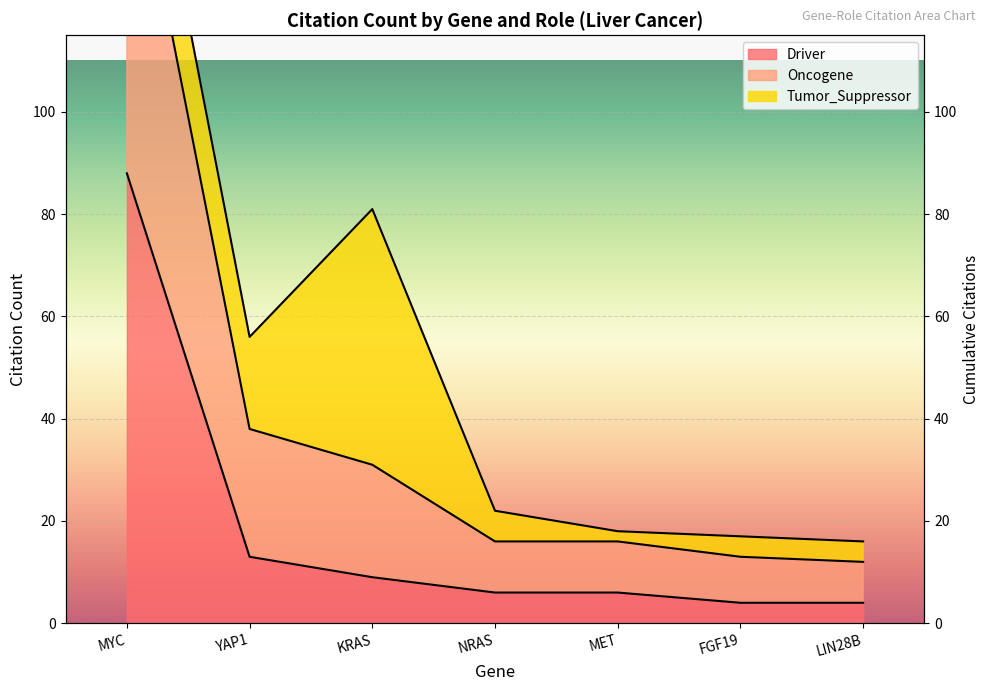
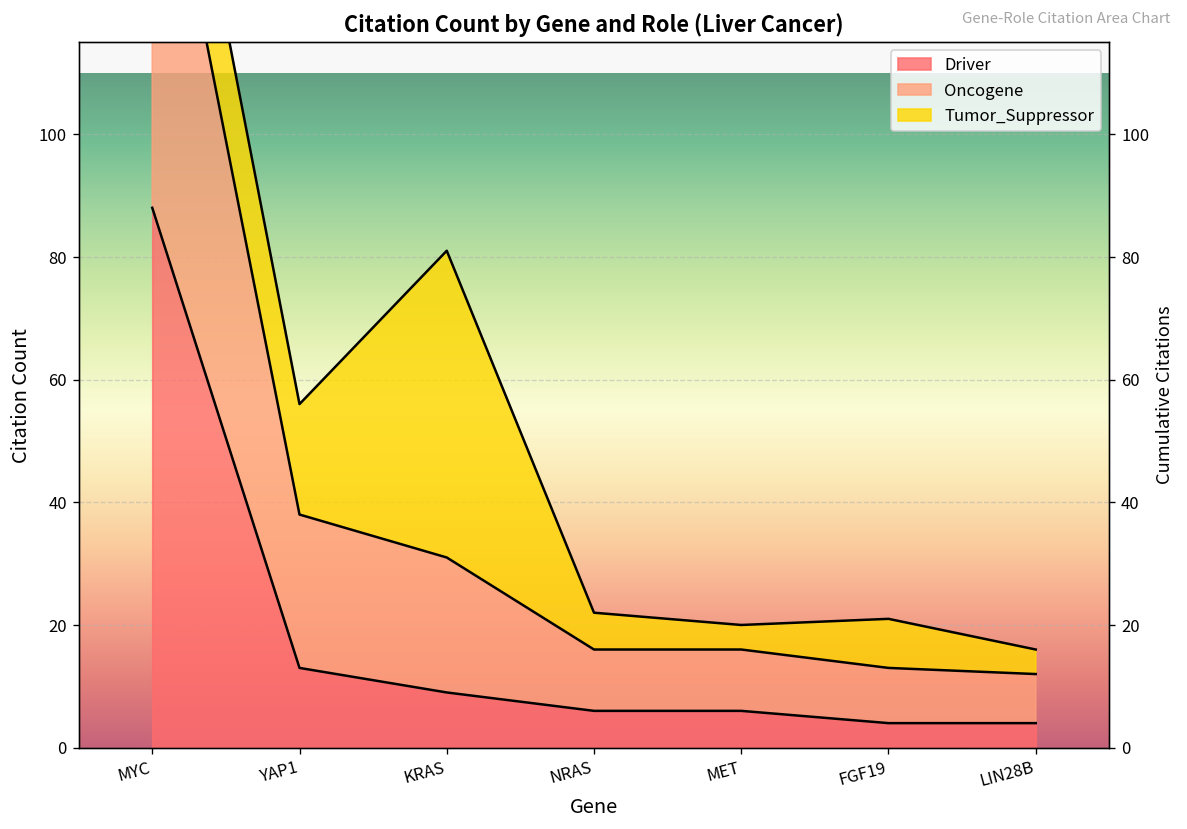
Tumor_Suppressor, MET: 2 -> 4
Tumor_Suppressor, FGF19: 4 -> 8
